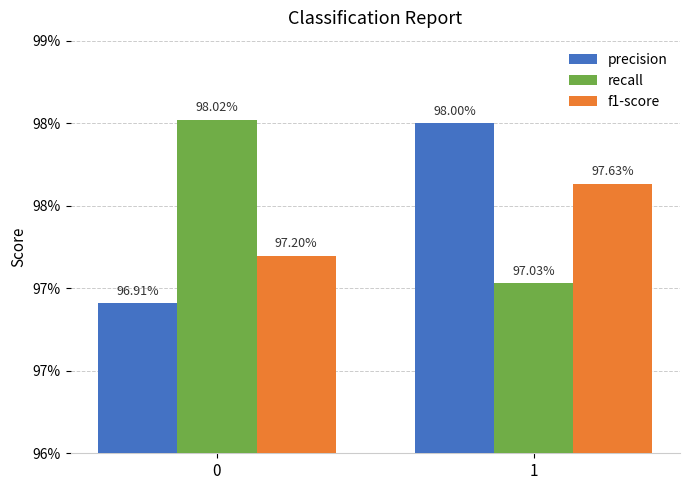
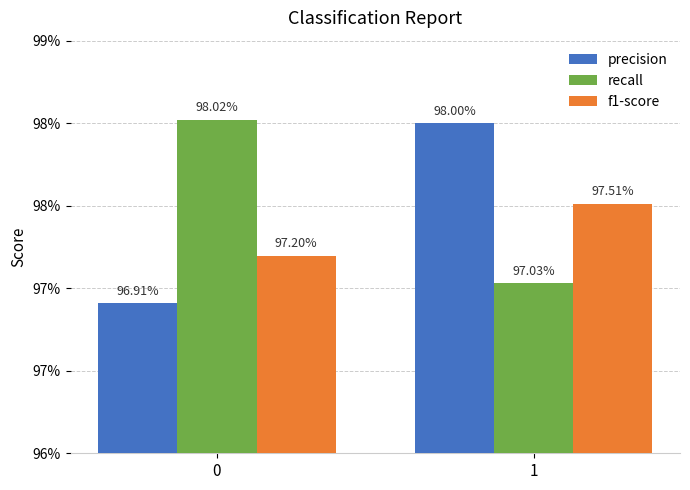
f1-score, 1: 97.63% -> 97.51%
